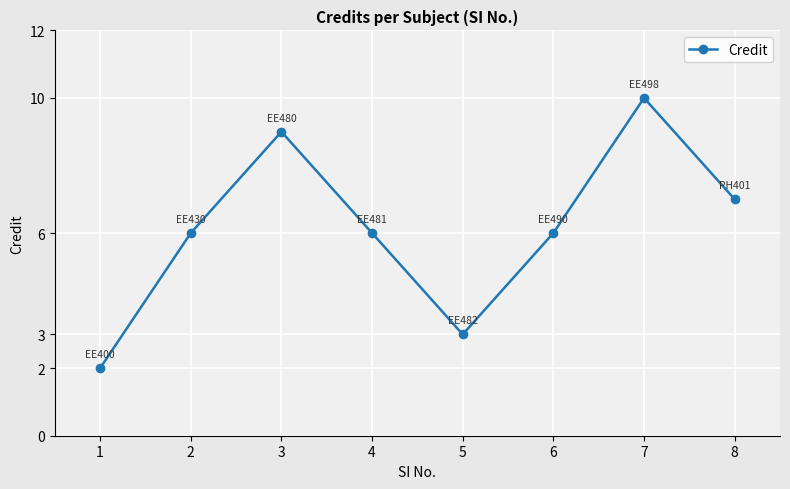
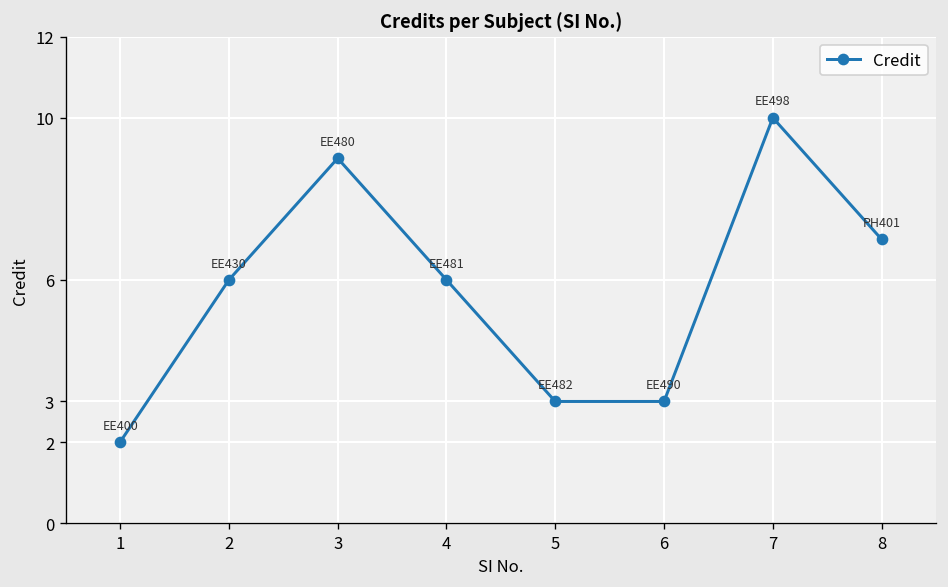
6: 6 -> 3
